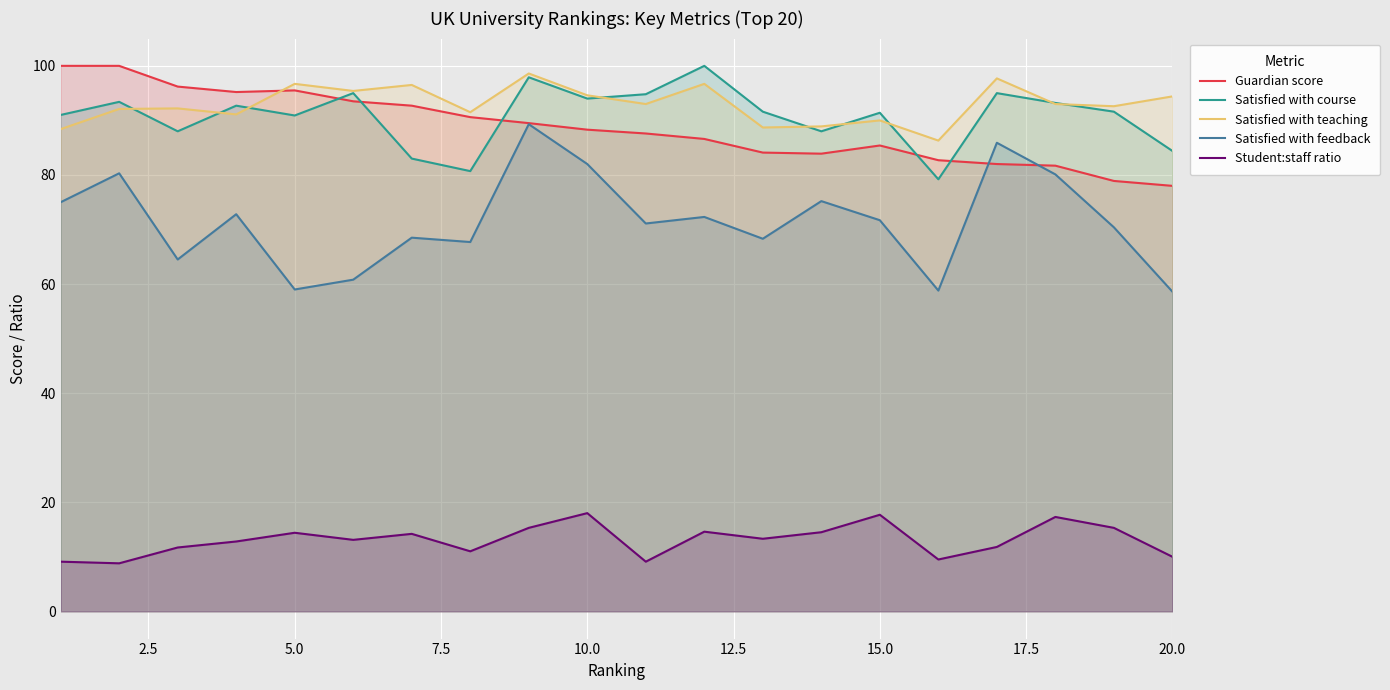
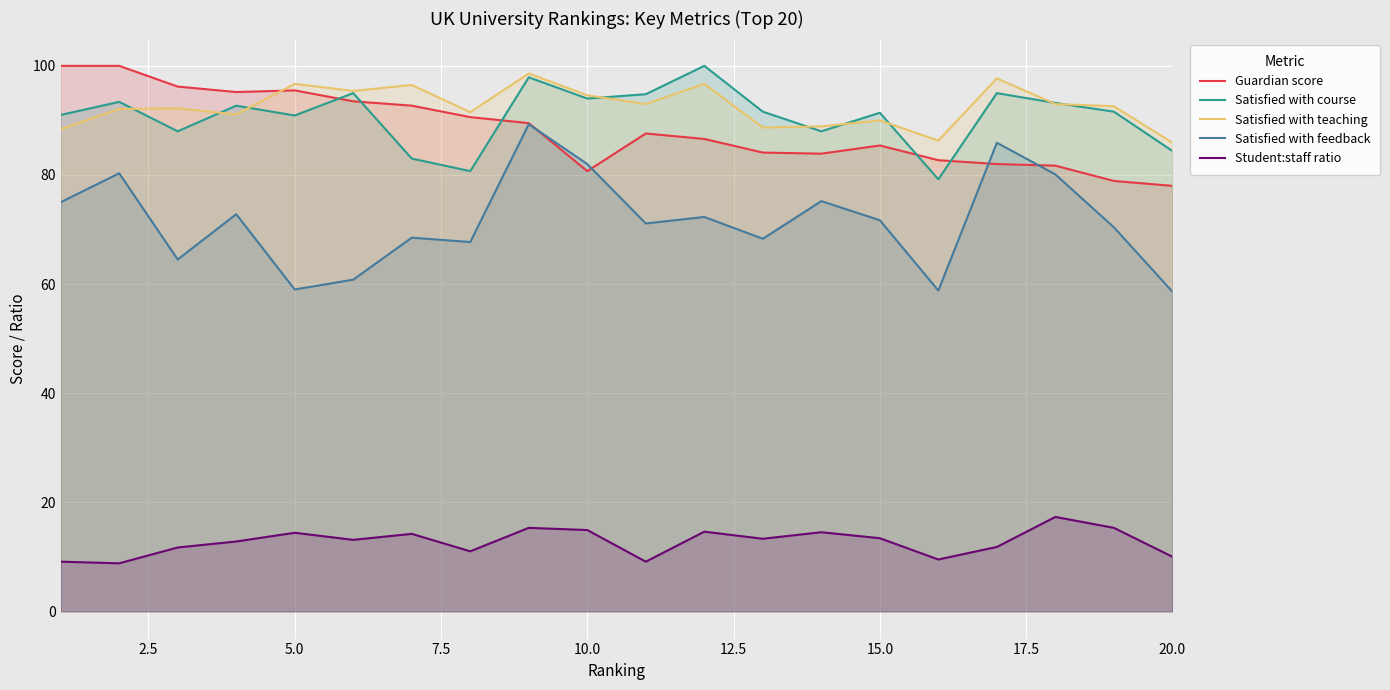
Guardian score, 10.0: 88 -> 81
Student:staff ratio, 10.0: 18 -> 15
Student:staff ratio, 15.0: 18 -> 13
Satisfied with teaching, 20.0: 94 -> 86
